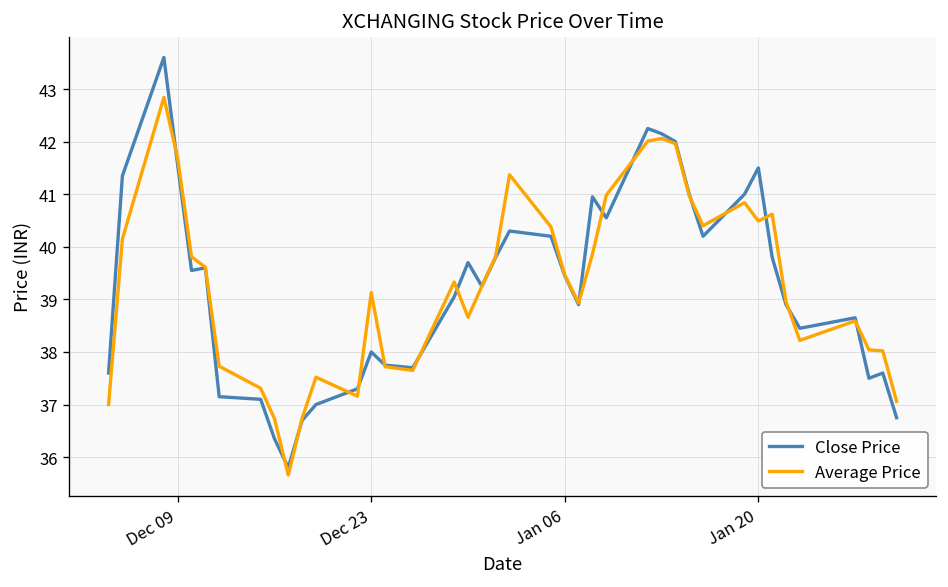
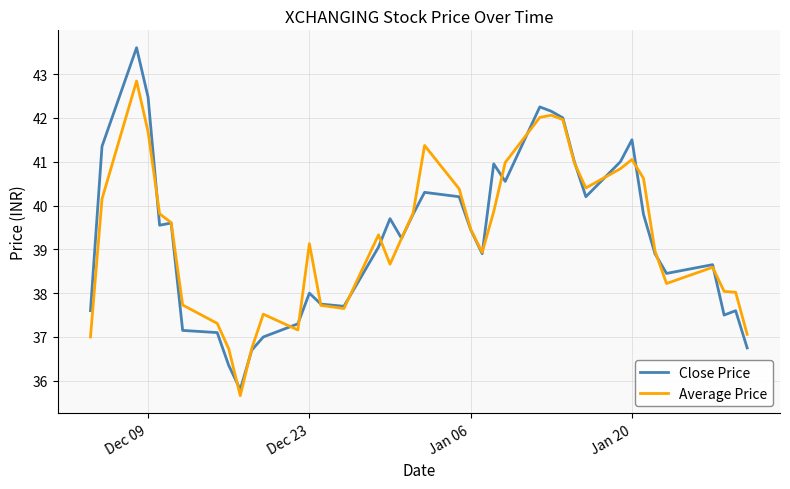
Close Price, Dec 09: 41.6 -> 42.5
Average Price, Jan 20: 40.5 -> 41.1
